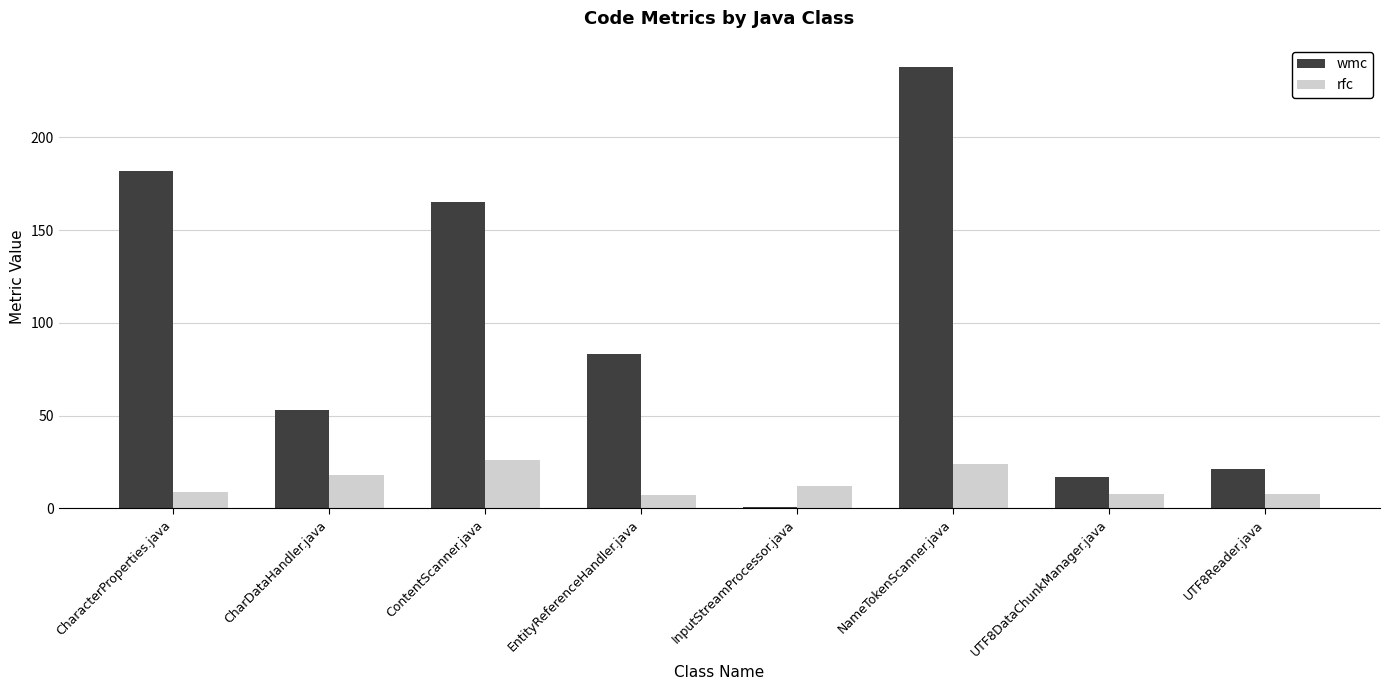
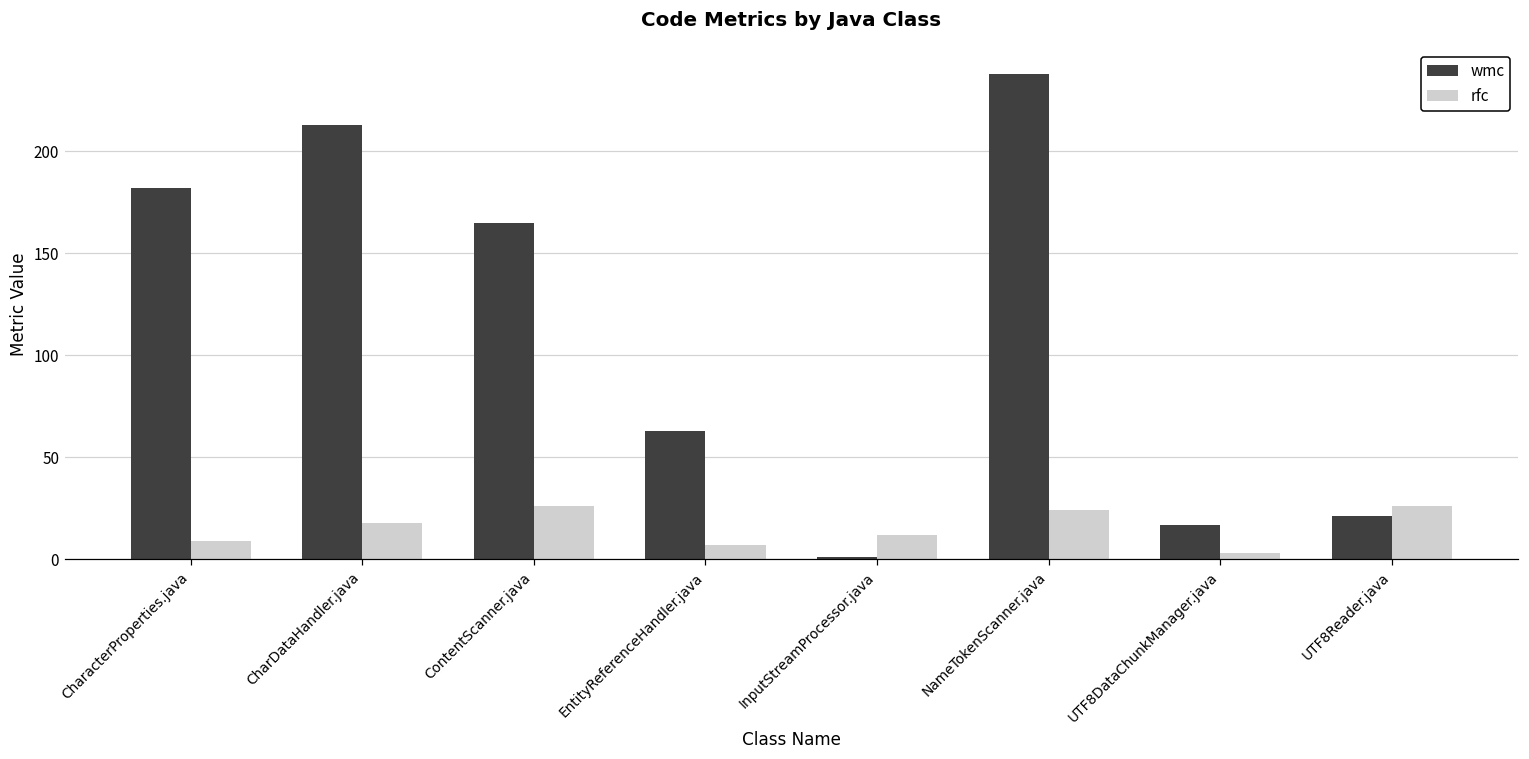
wmc, CharDataHandler.java: 53 -> 213
wmc, EntityReferenceHandler.java: 83 -> 63
rfc, UTF8DataChunkManager.java: 8 -> 3
rfc, UTF8Reader.java: 8 -> 26
